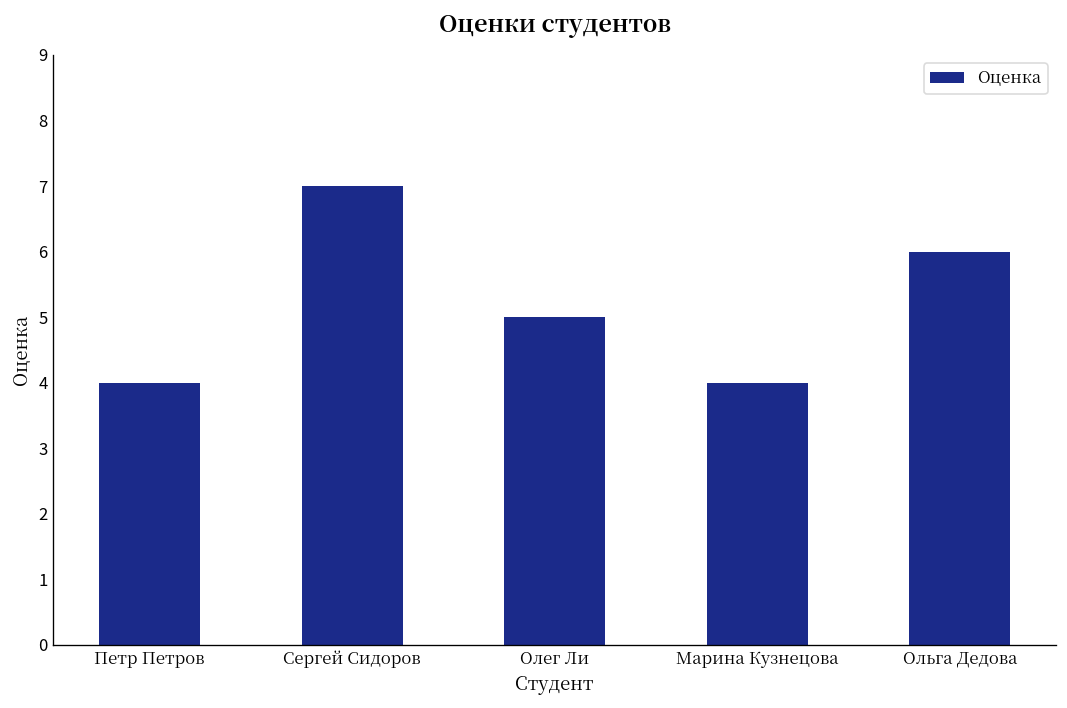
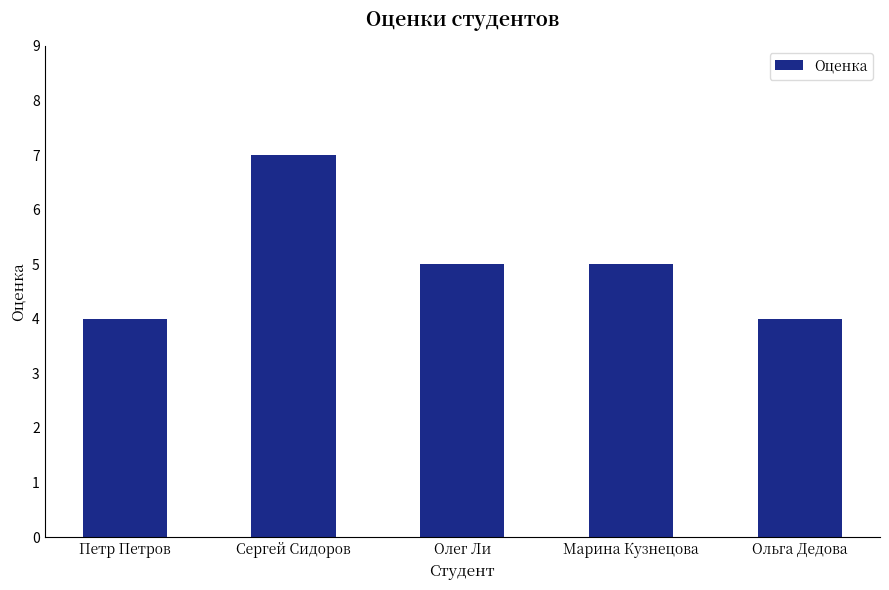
Марина Кузнецова: 4 -> 5
Ольга Дедова: 6 -> 4
